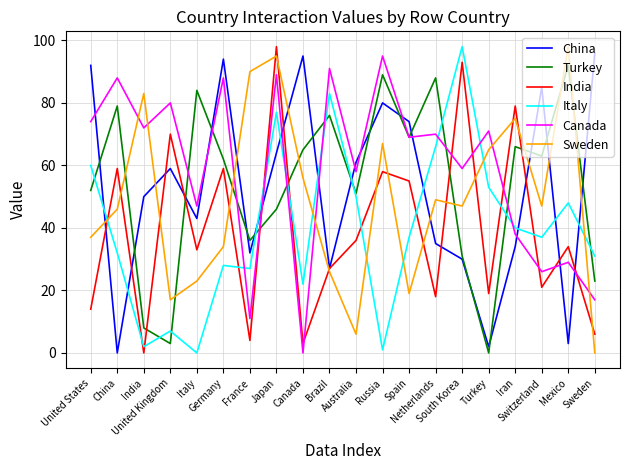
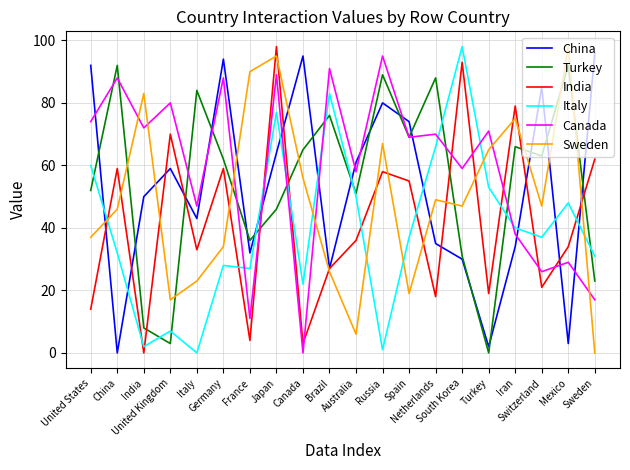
Turkey, China: 79 -> 92
India, Sweden: 6 -> 62
